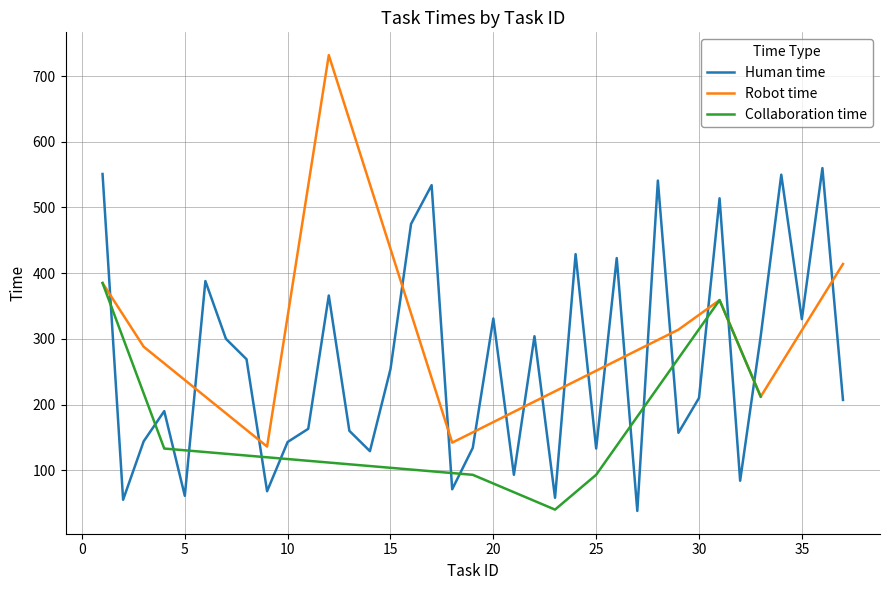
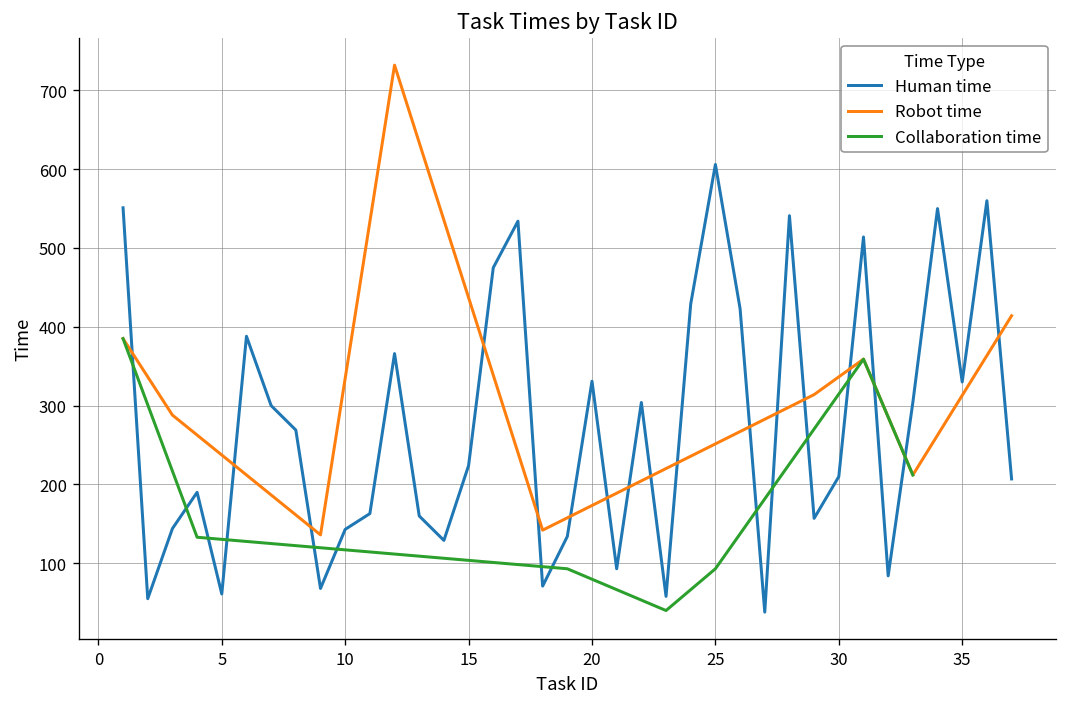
Human time, 15: 250 -> 220
Human time, 25: 130 -> 610
